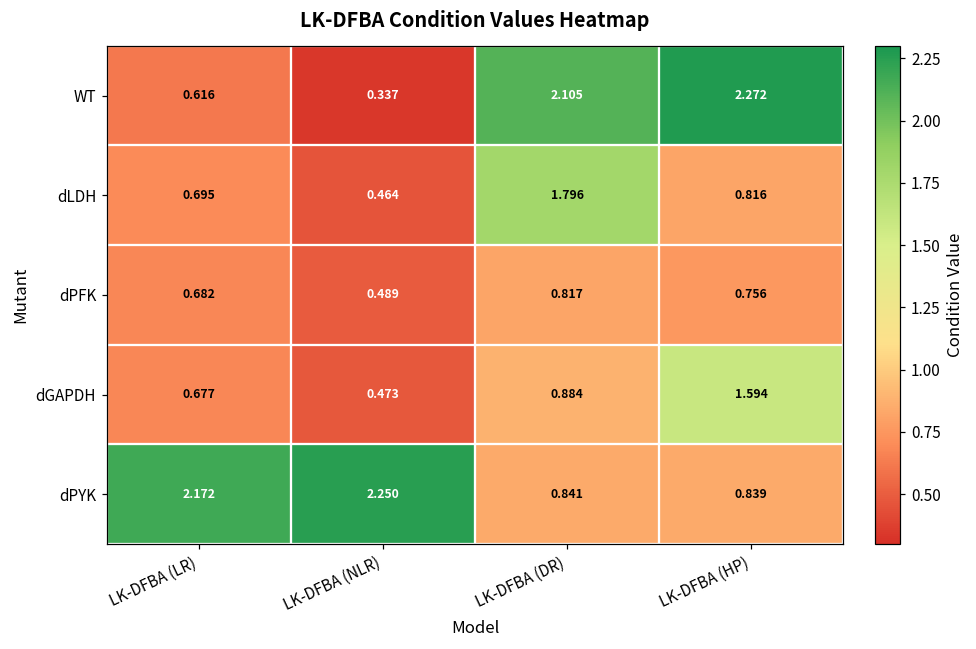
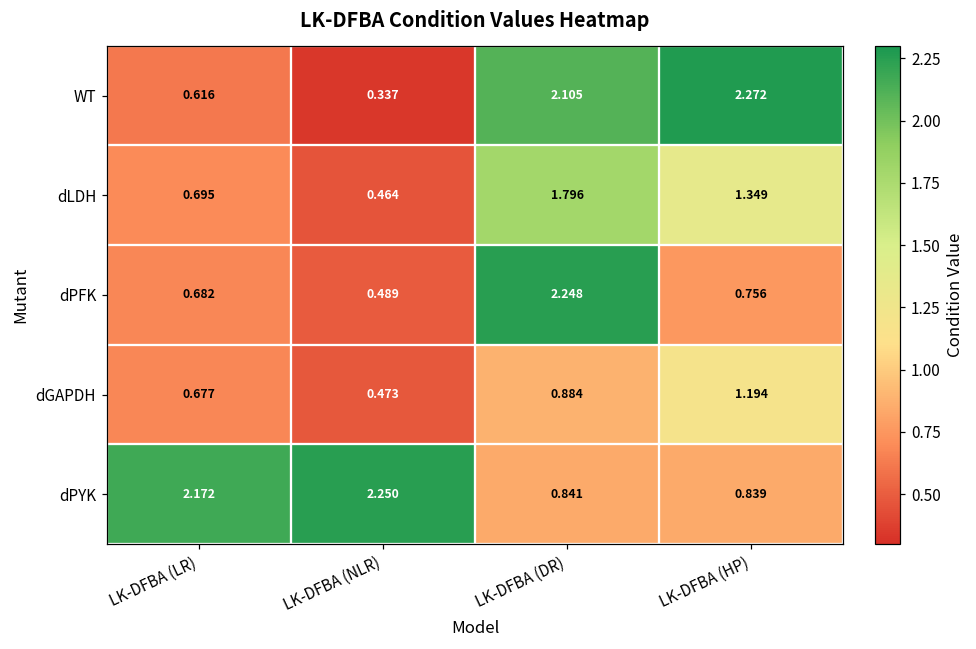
dLDH, LK-DFBA (HP): 0.816 -> 1.349
dPFK, LK-DFBA (DR): 0.817 -> 2.248
dGAPDH, LK-DFBA (HP): 1.594 -> 1.194
